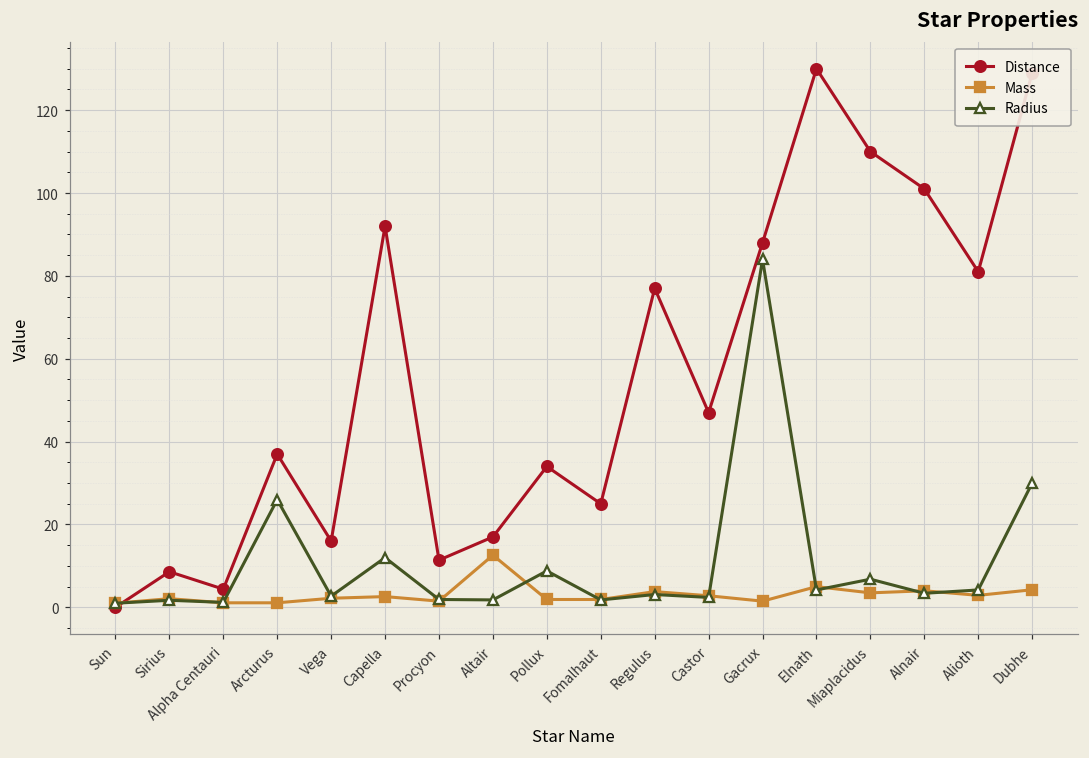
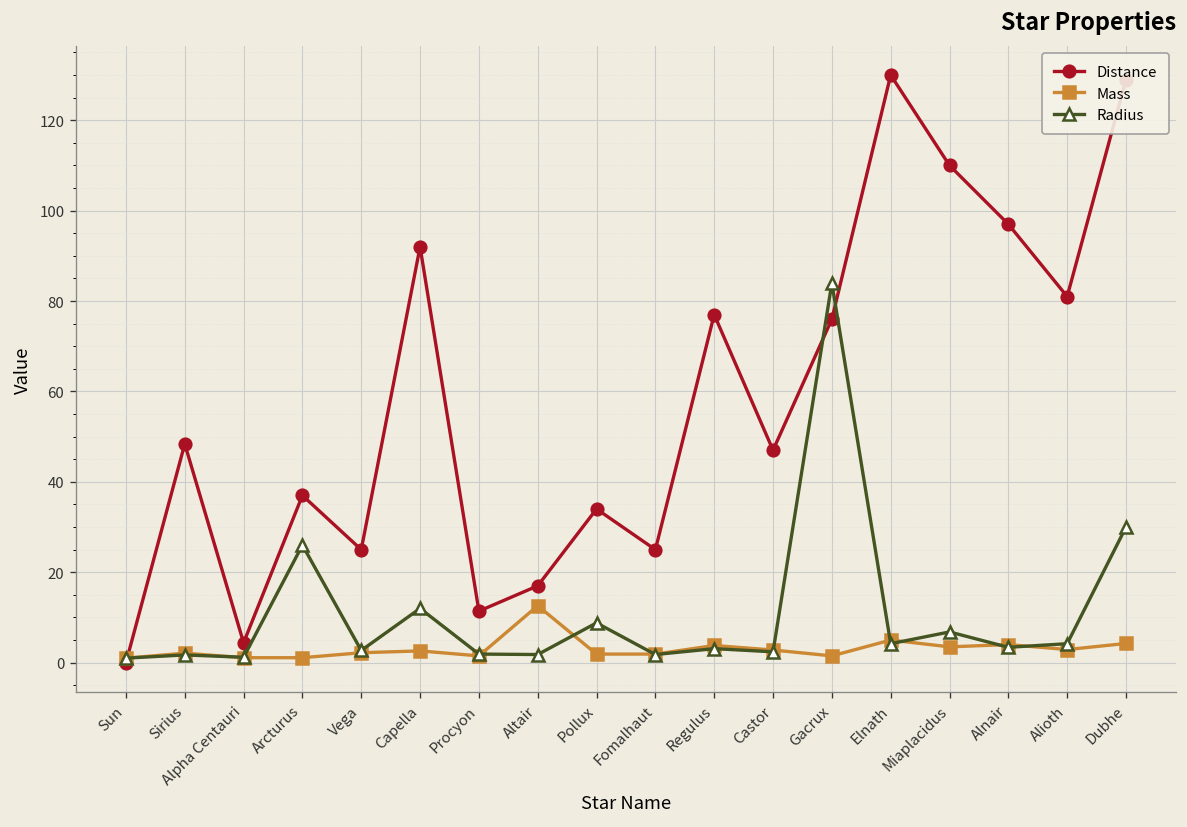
Distance, Sirius: 9 -> 48
Distance, Vega: 16 -> 25
Distance, Gacrux: 88 -> 76
Distance, Alnair: 101 -> 97
